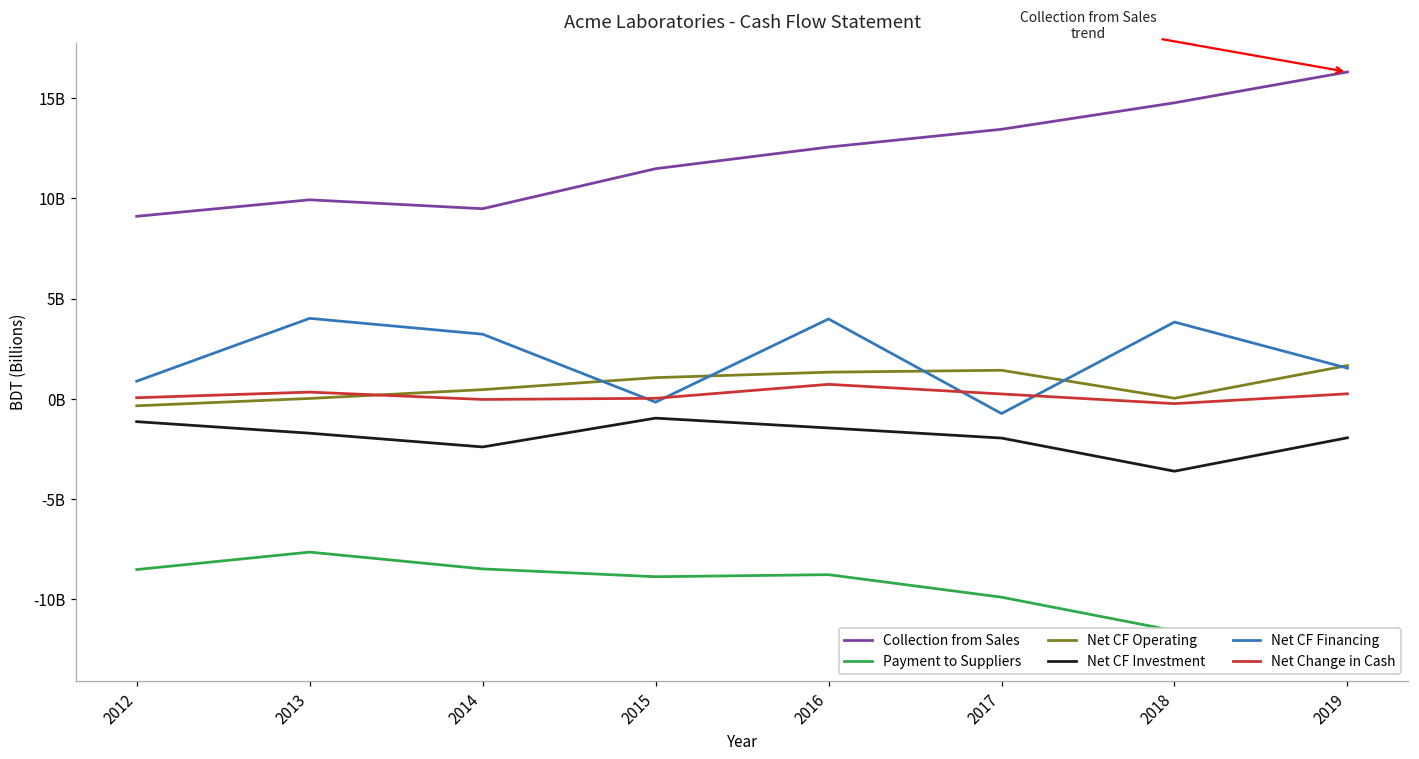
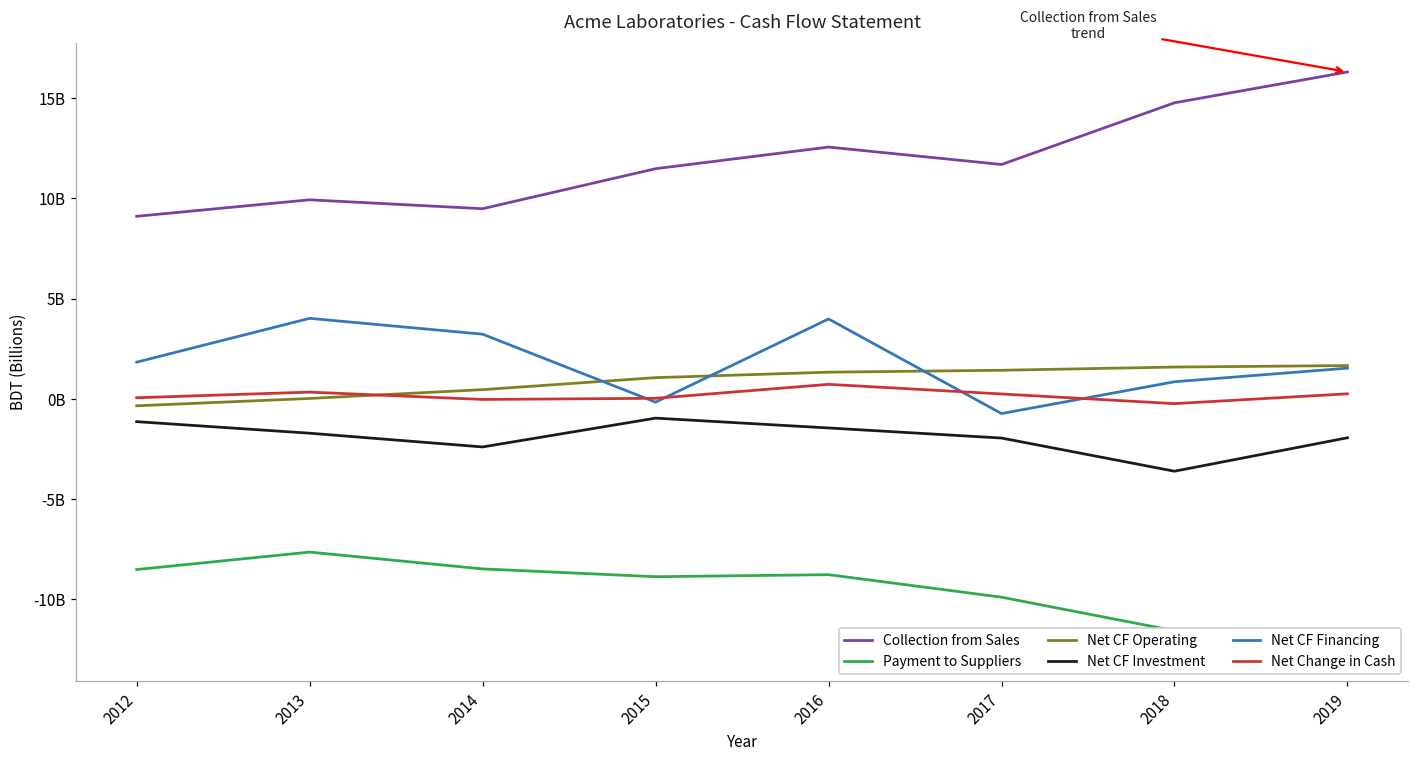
Net CF Financing, 2012: 900000000 -> 1800000000
Collection from Sales, 2017: 13500000000 -> 11700000000
Net CF Operating, 2018: 0 -> 1600000000
Net CF Financing, 2018: 3800000000 -> 800000000
